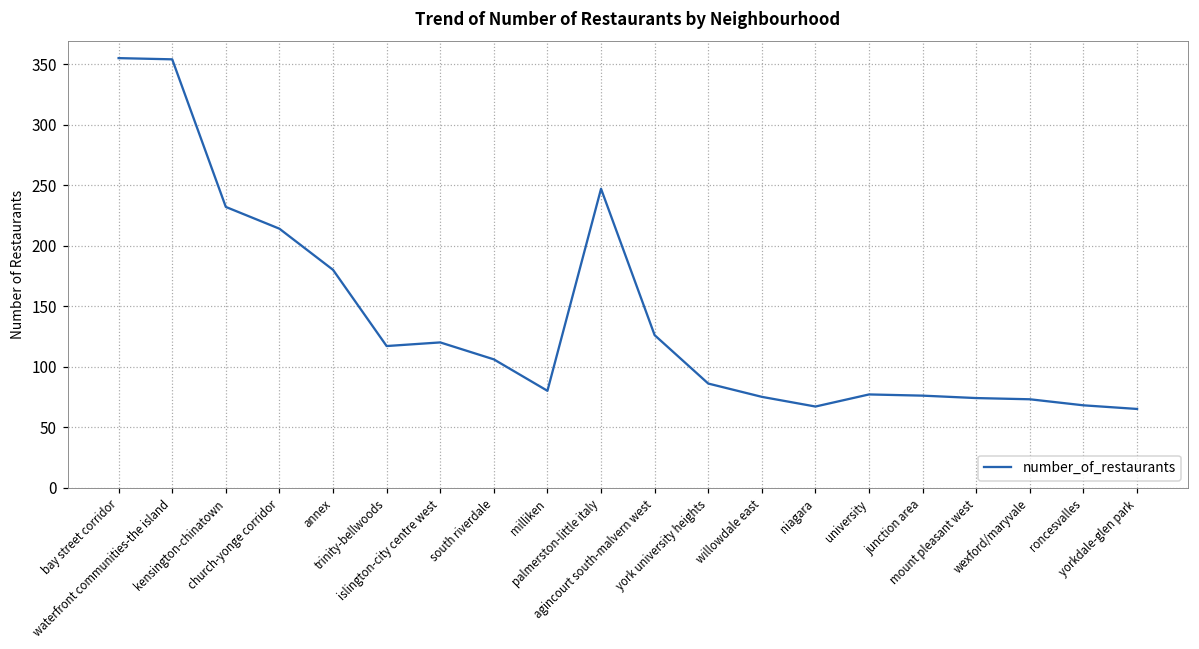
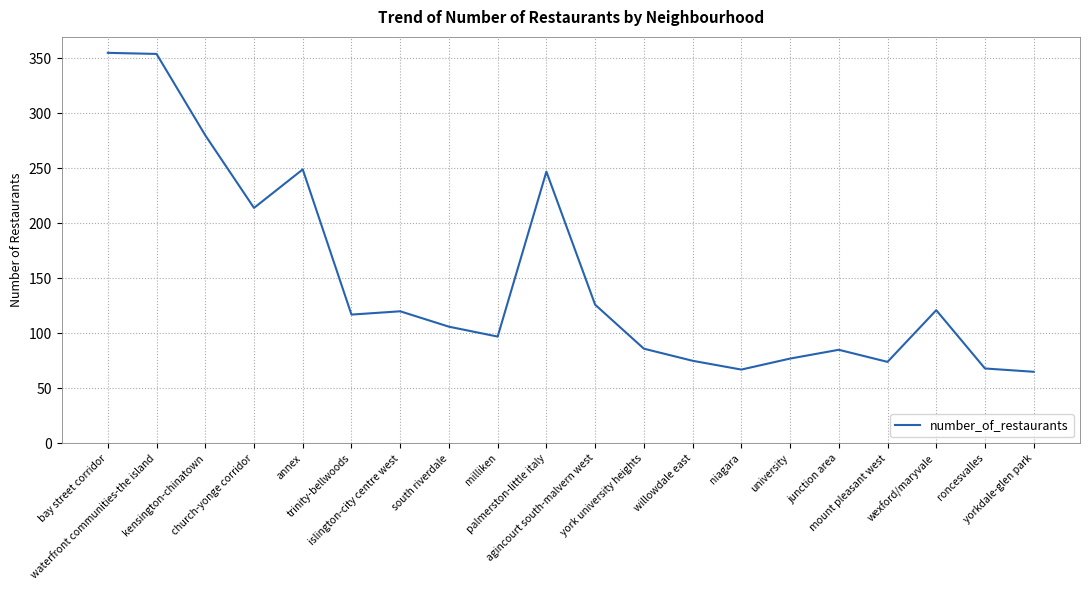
kensington-chinatown: 232 -> 280
annex: 180 -> 249
milliken: 80 -> 97
junction area: 76 -> 85
wexford/maryvale: 73 -> 121
